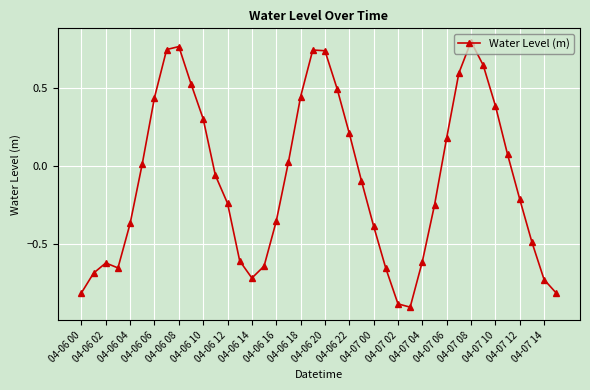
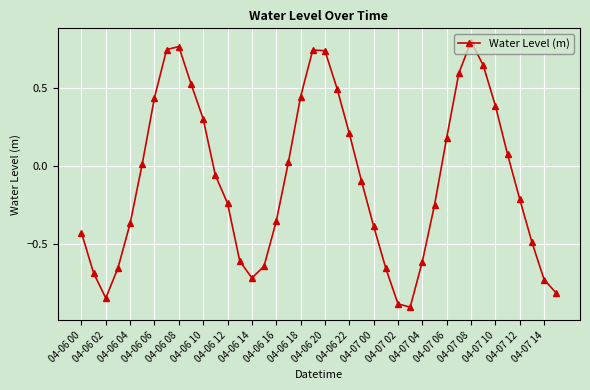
04-06 00: -0.82 -> -0.43
04-06 02: -0.62 -> -0.85
